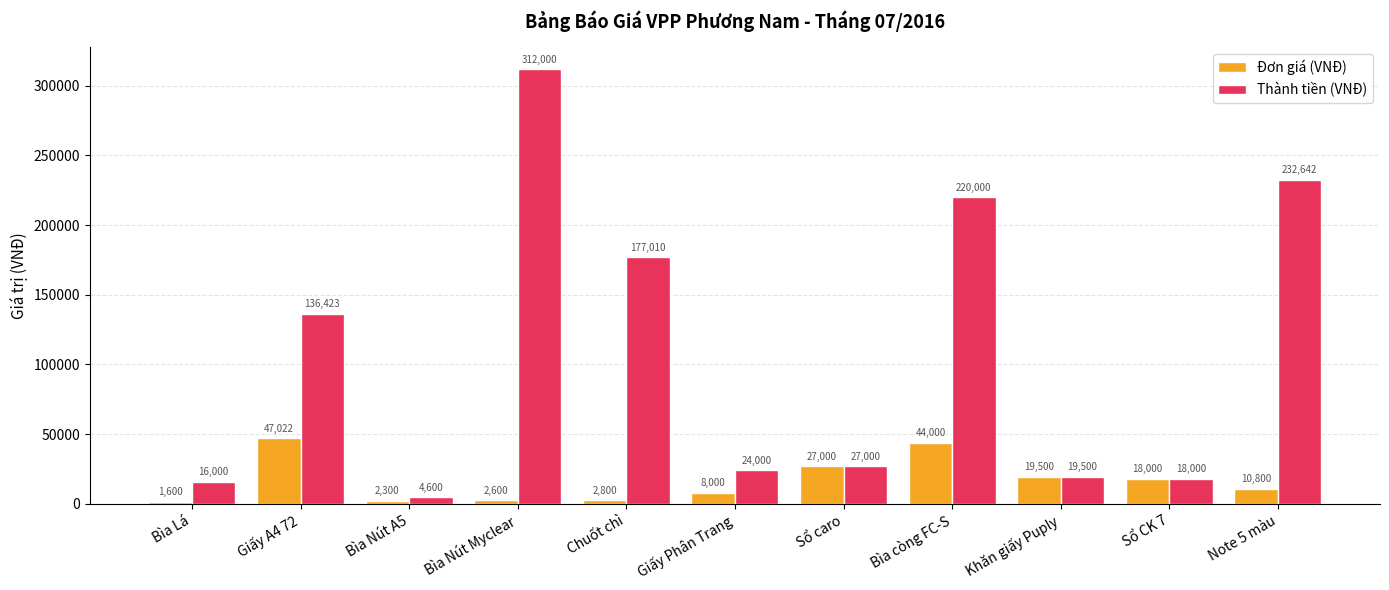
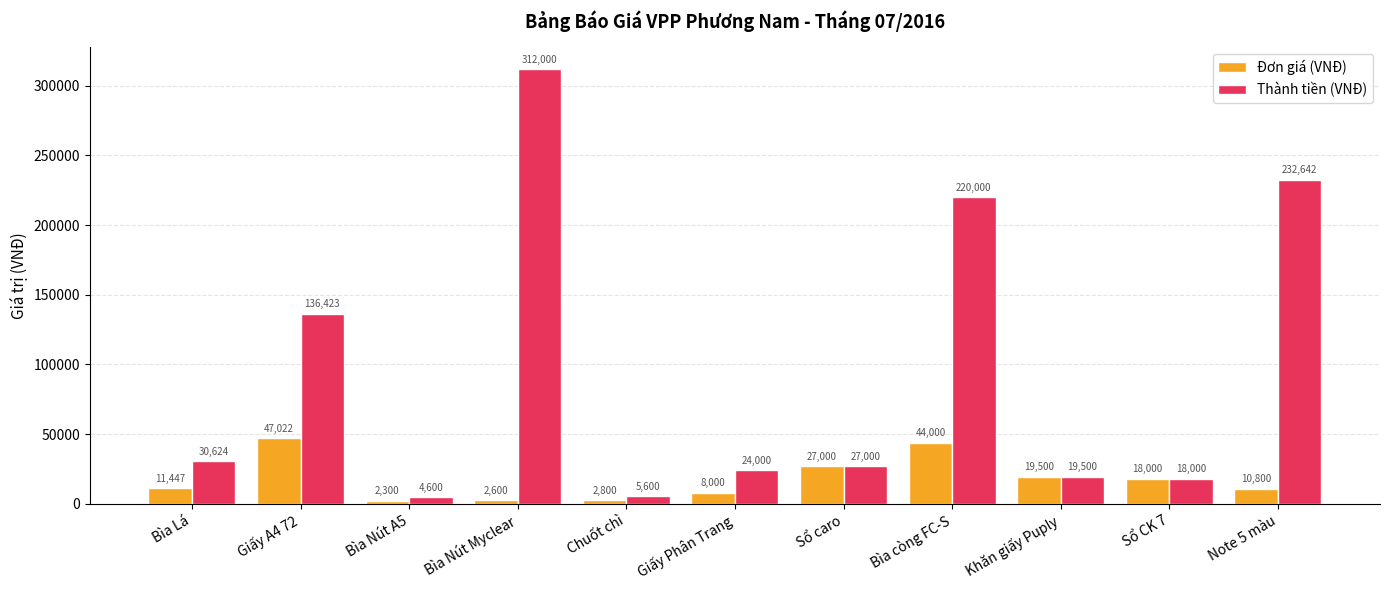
Đơn giá (VNĐ), Bìa Lá: 1,600 -> 11,447
Thành tiền (VNĐ), Bìa Lá: 16,000 -> 30,624
Thành tiền (VNĐ), Chuốt chì: 177,010 -> 5,600
